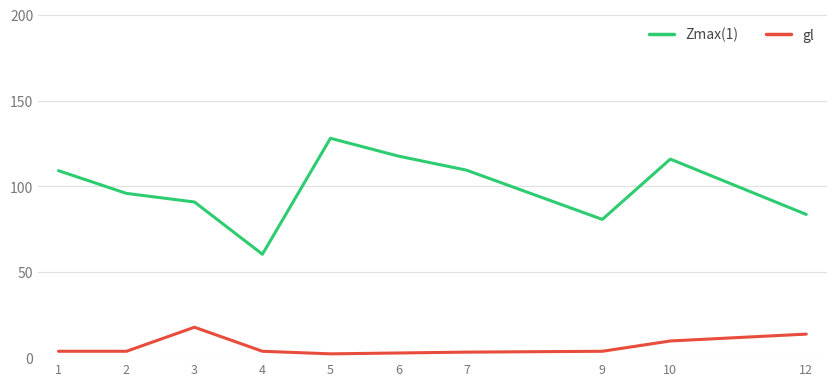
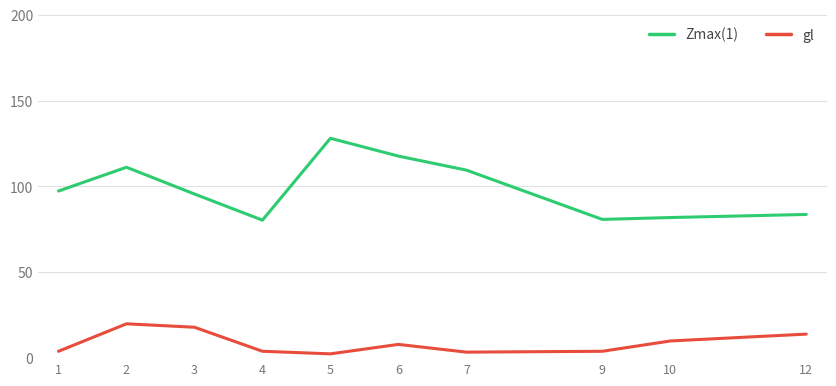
Zmax(1), 1: 109 -> 97
Zmax(1), 2: 96 -> 111
gl, 2: 4 -> 20
Zmax(1), 3: 91 -> 96
Zmax(1), 4: 61 -> 80
gl, 6: 3 -> 8
Zmax(1), 10: 116 -> 82
